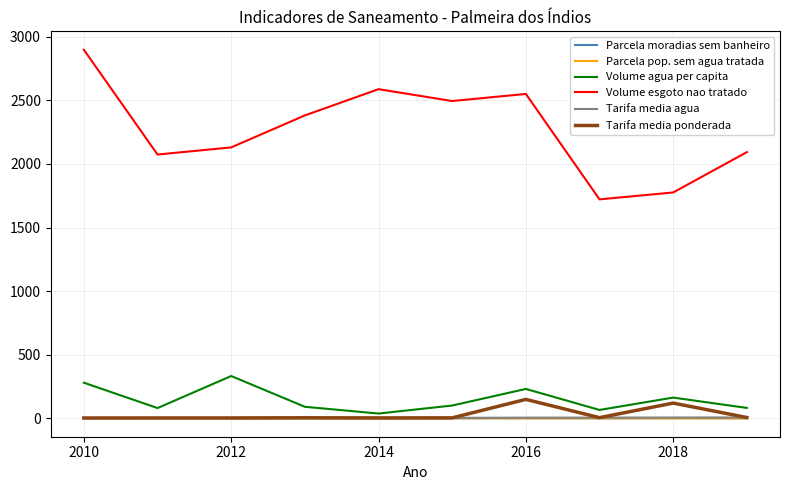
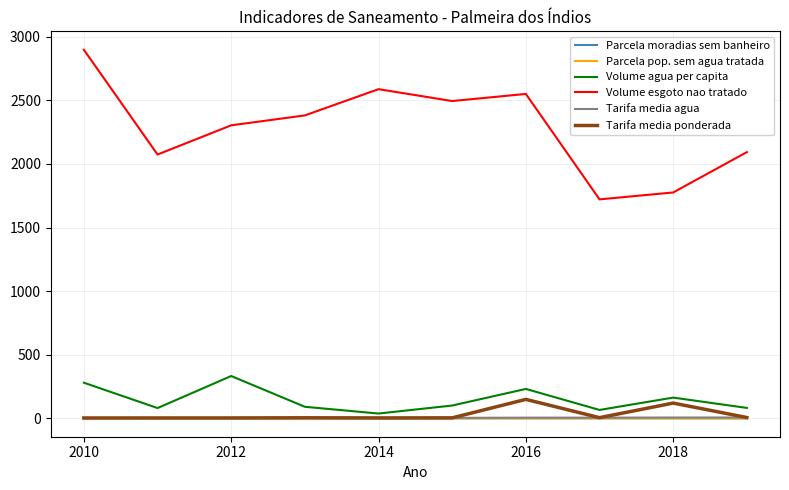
Volume esgoto nao tratado, 2012: 2130 -> 2300
